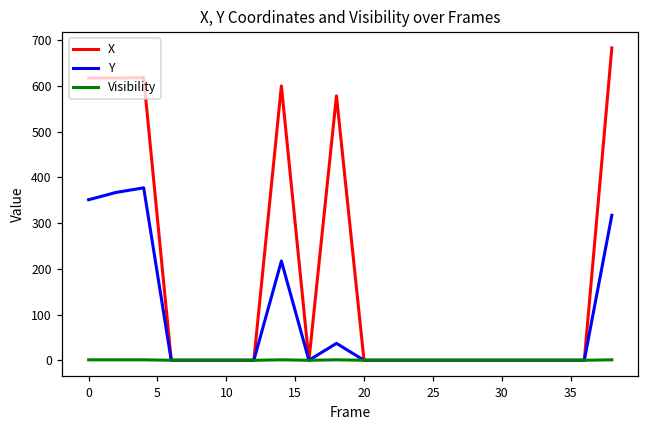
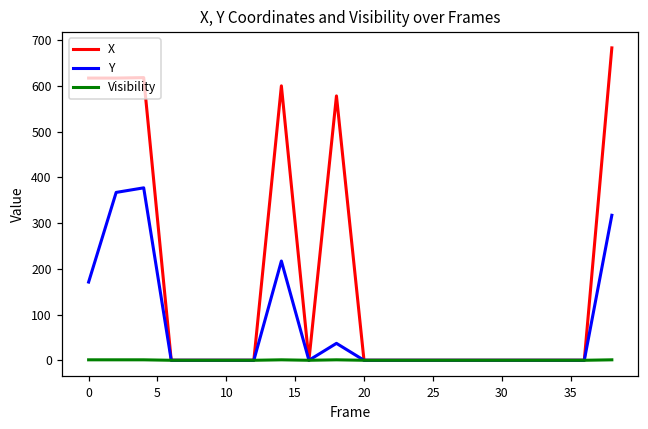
Y, 0: 350 -> 170
